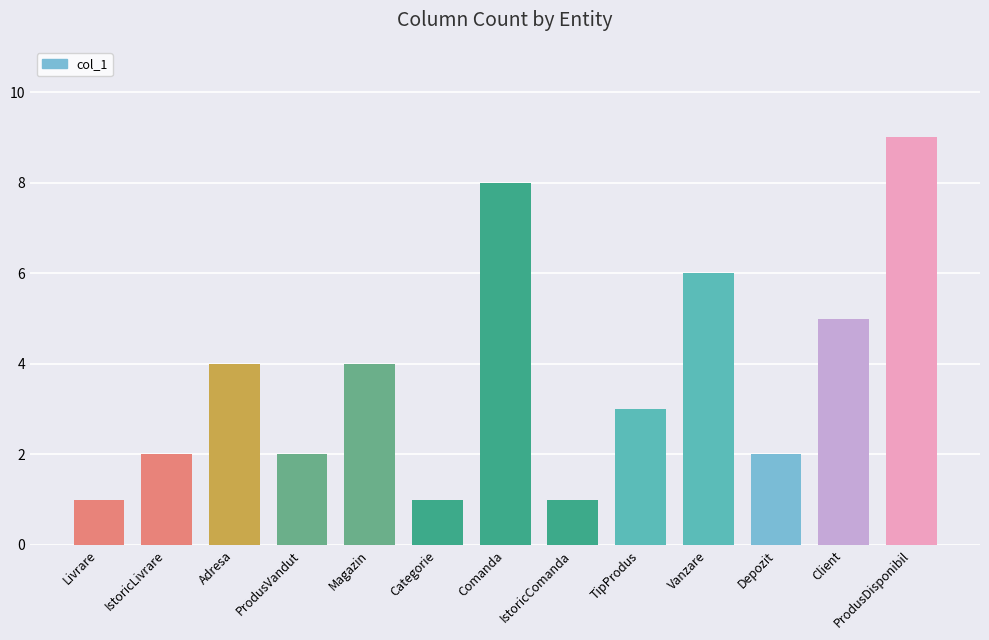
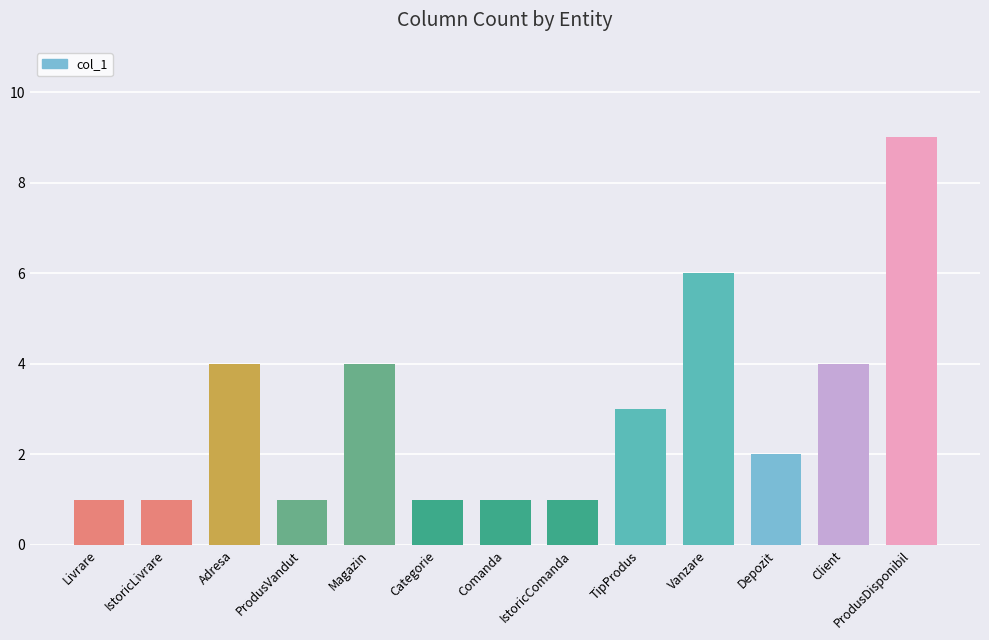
IstoricLivrare: 2 -> 1
ProdusVandut: 2 -> 1
Comanda: 8 -> 1
Client: 5 -> 4
